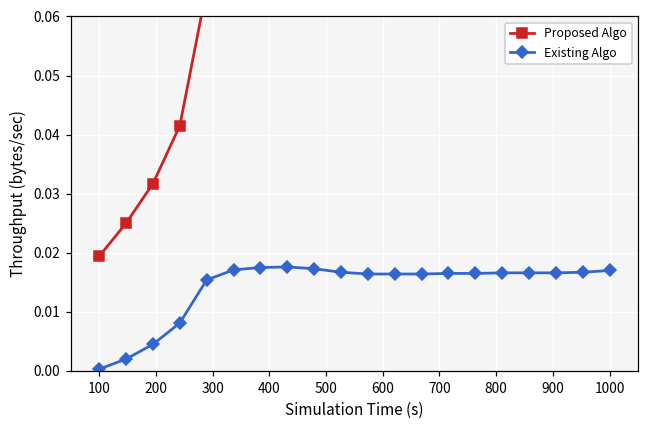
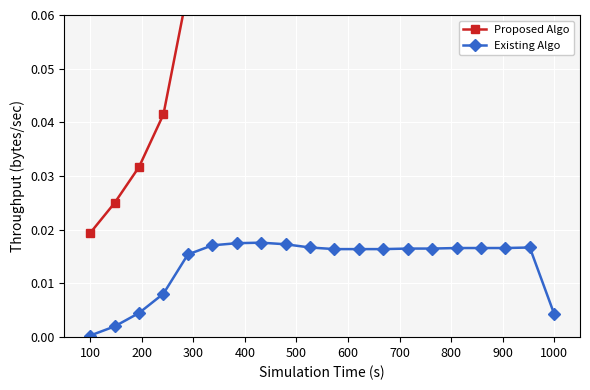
Existing Algo, 1000: 0.017 -> 0.004
